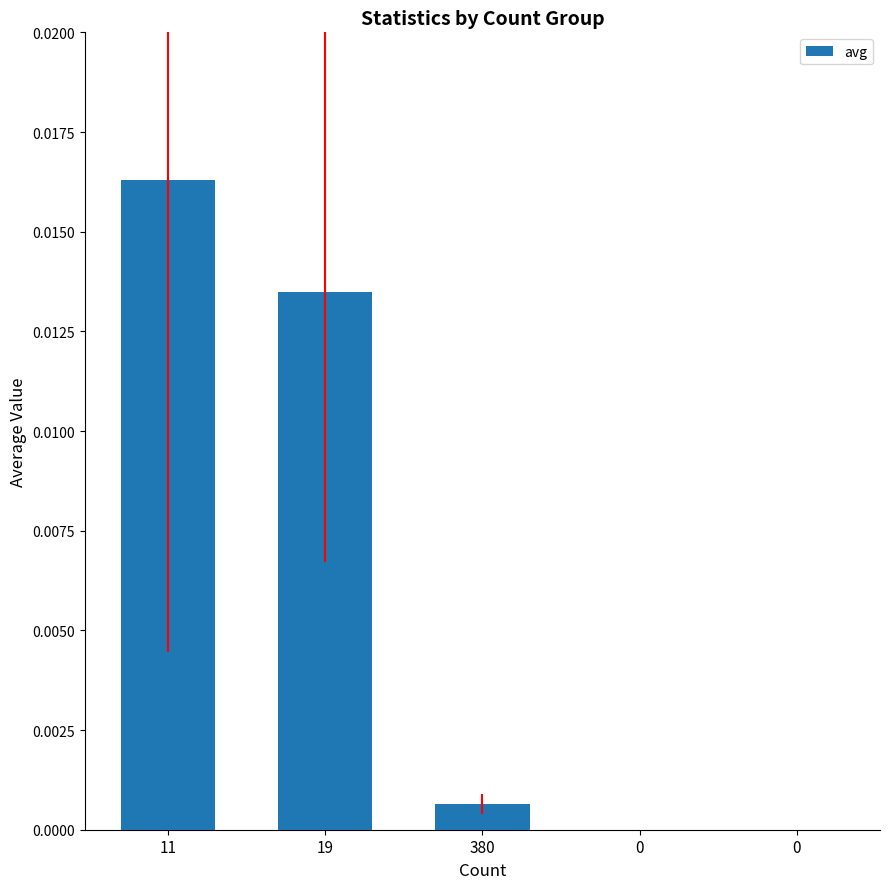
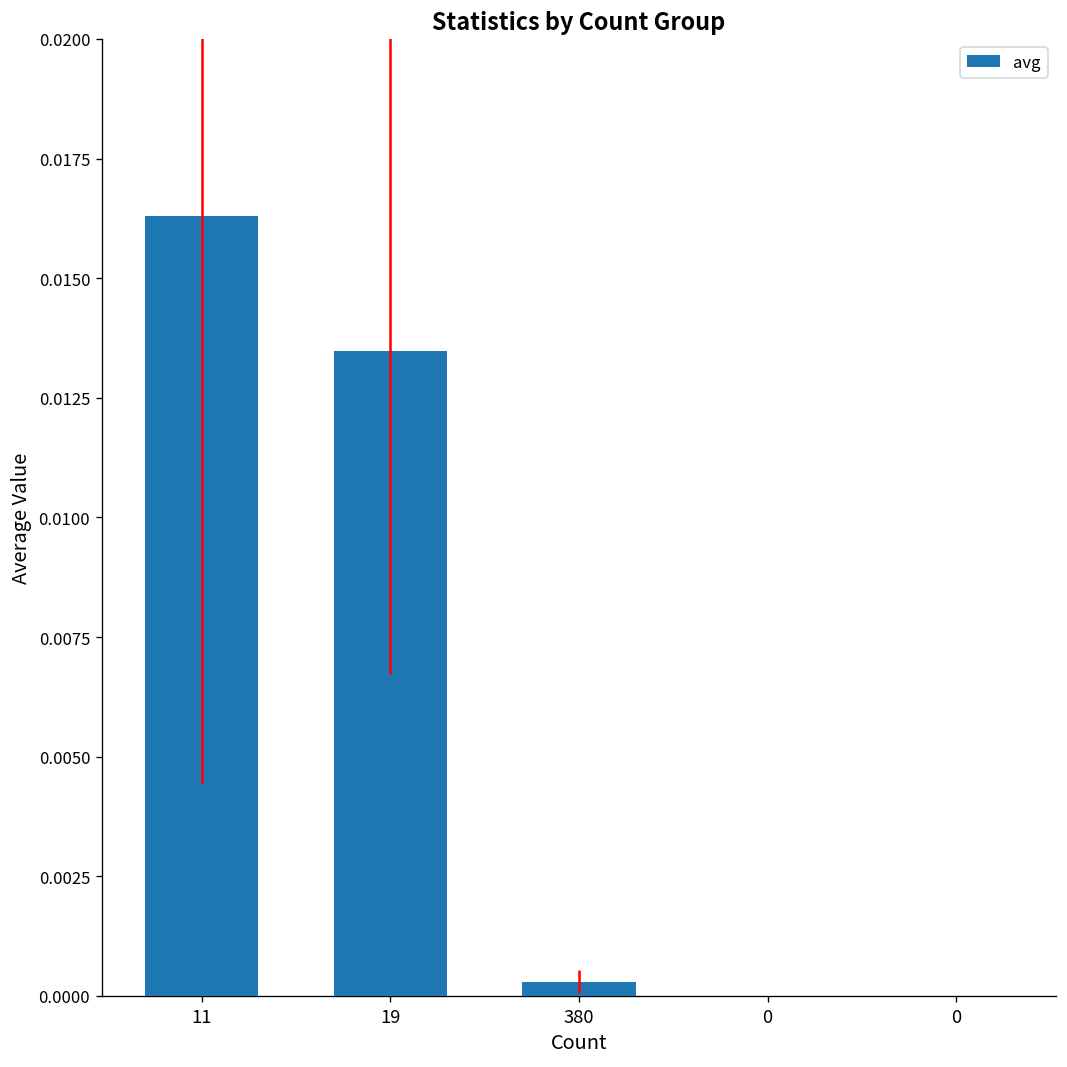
380: 0.0006 -> 0.0003
